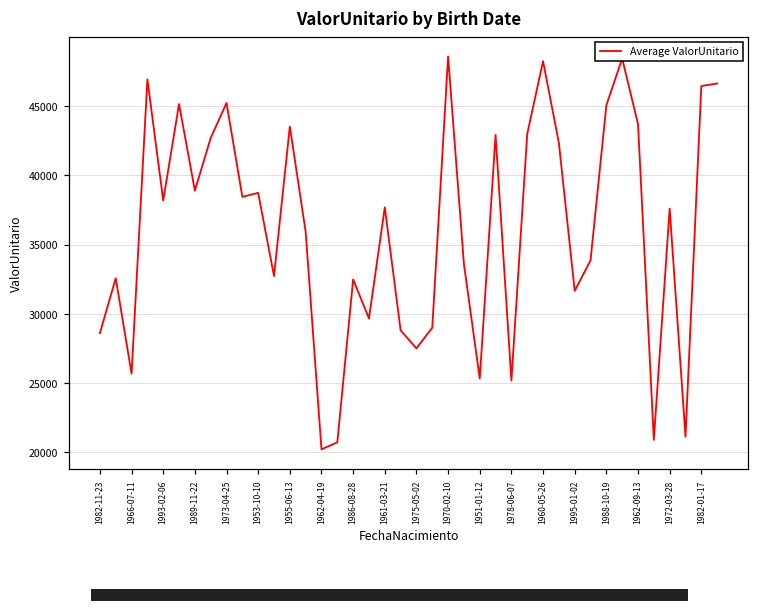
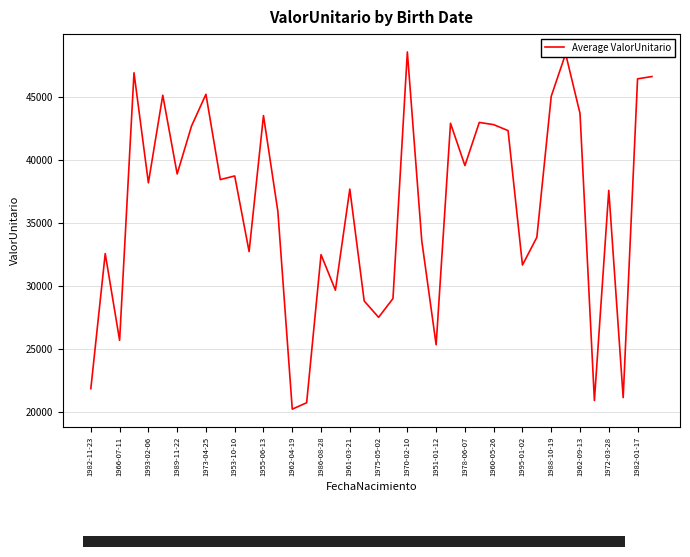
1982-11-23: 28600 -> 21800
1978-06-07: 25200 -> 39600
1960-05-26: 48200 -> 42800
